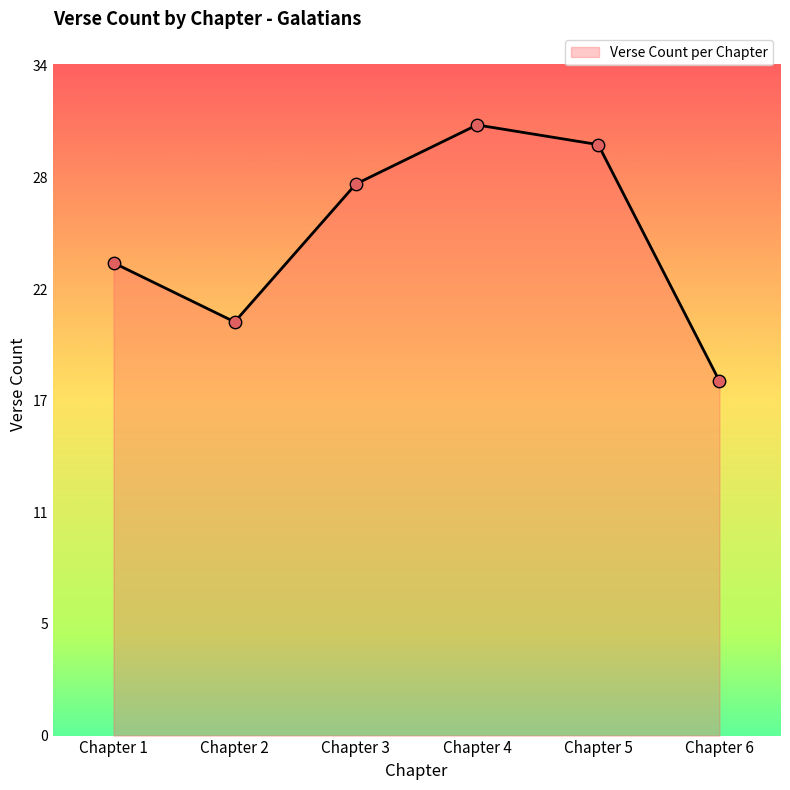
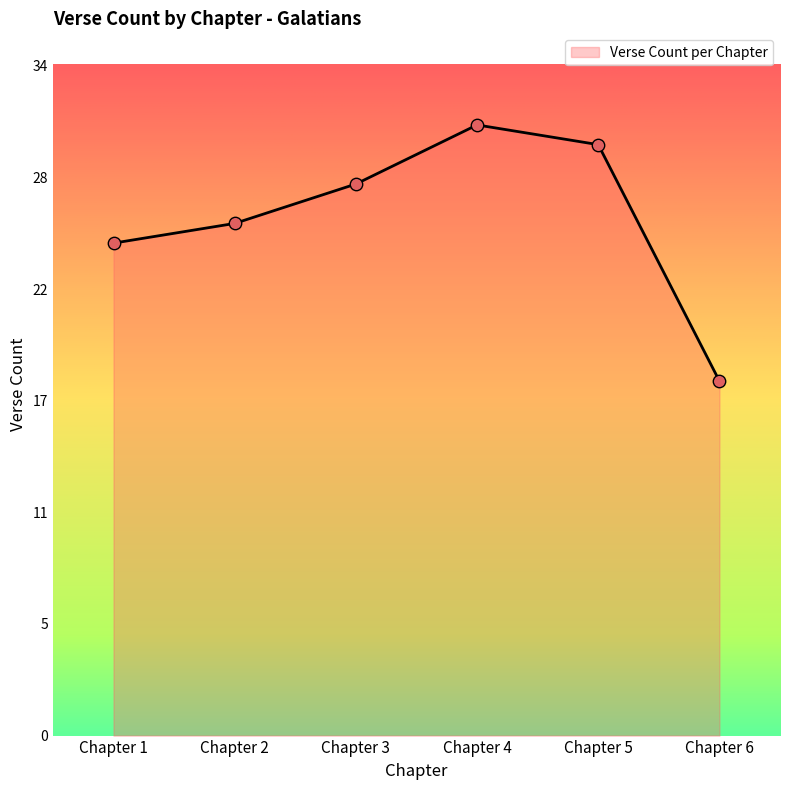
Chapter 1: 24 -> 25
Chapter 2: 21 -> 26
